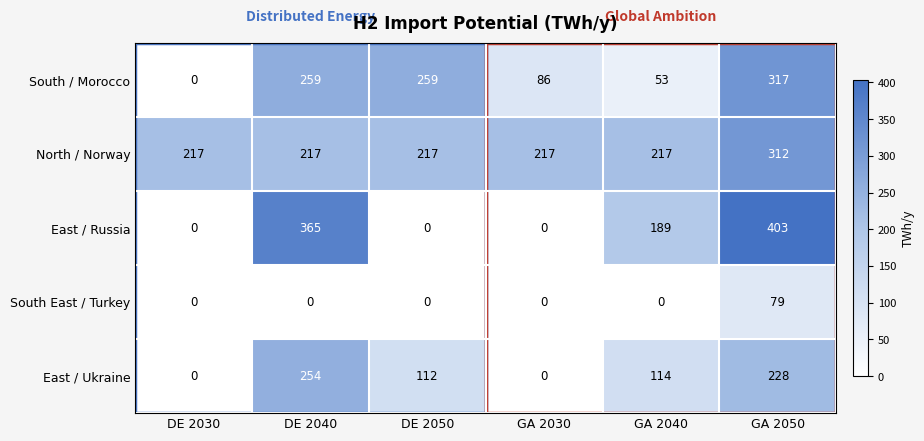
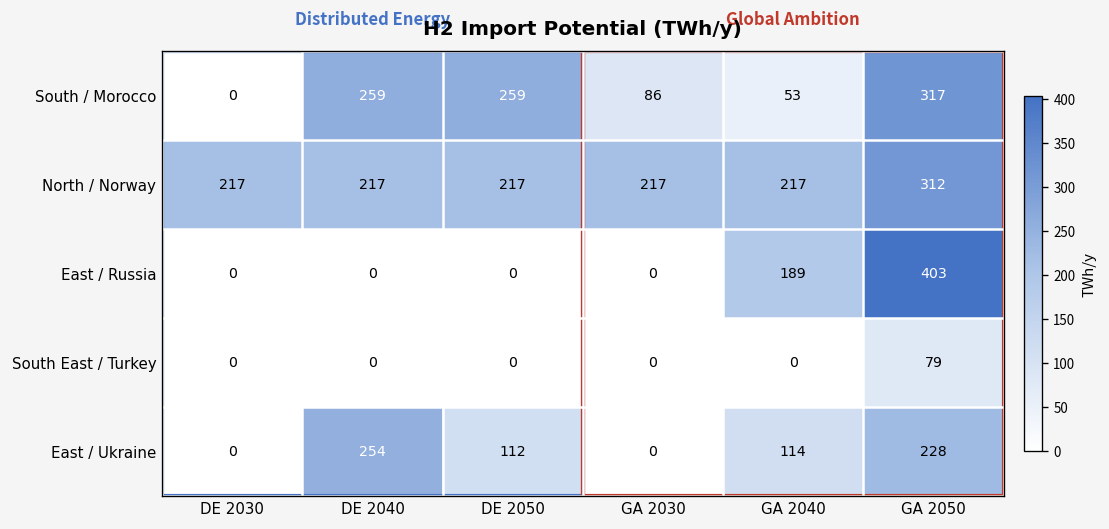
East / Russia, DE 2040: 365 -> 0
